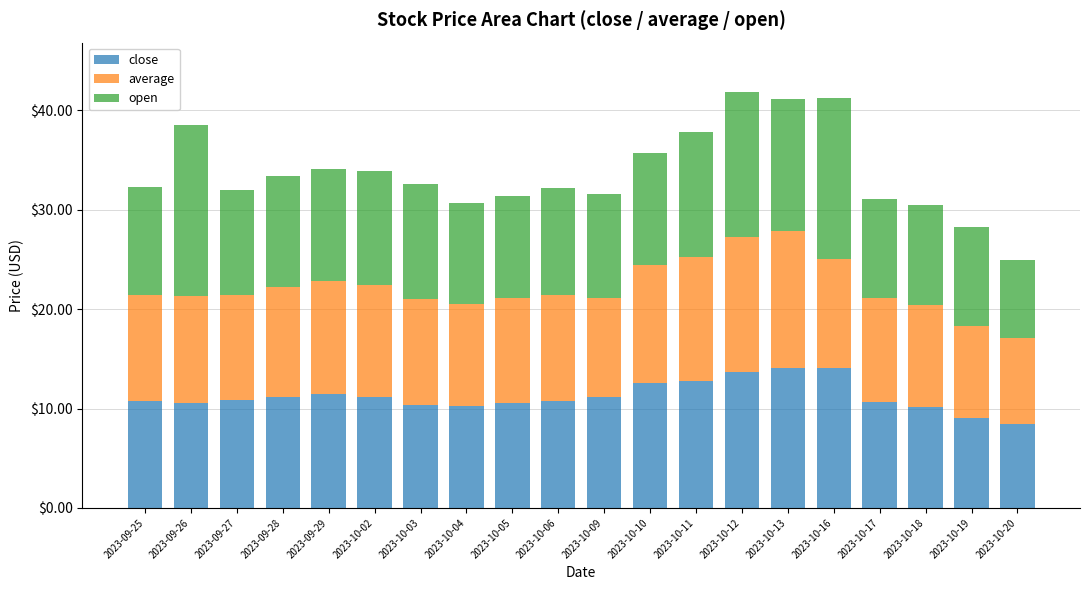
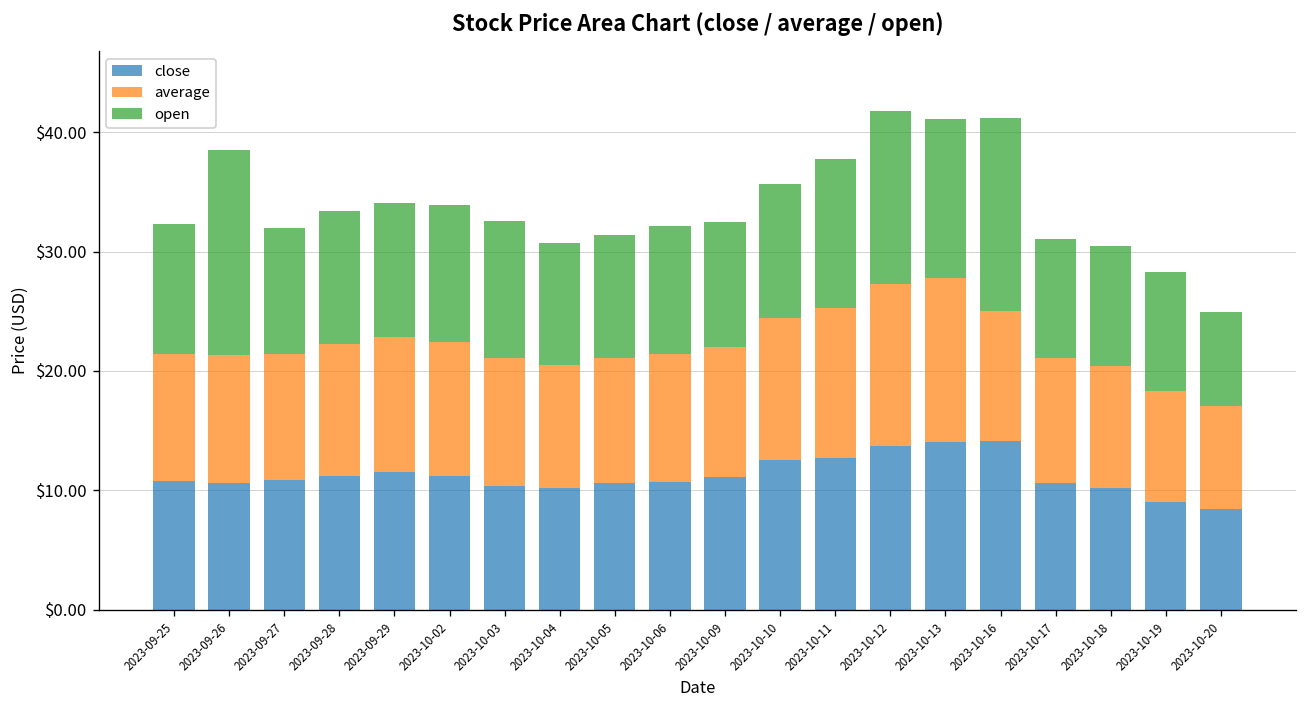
average, 2023-10-09: $10 -> $11
